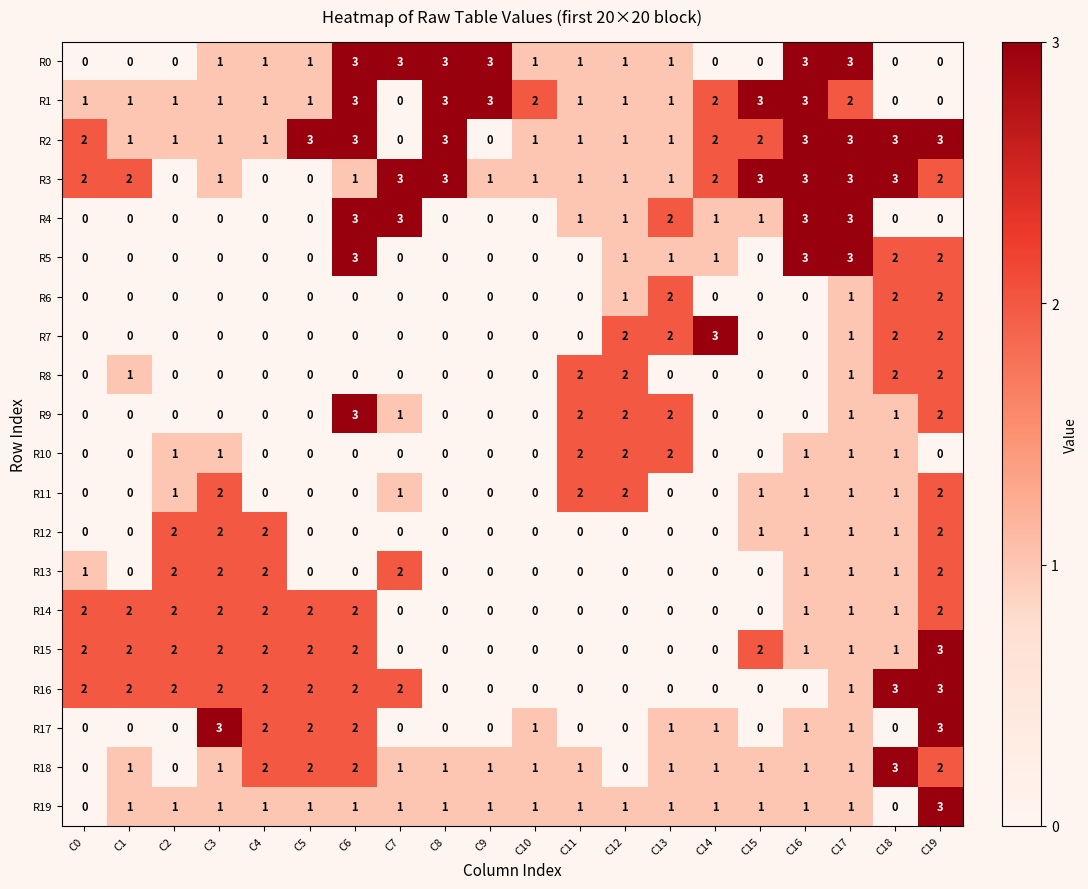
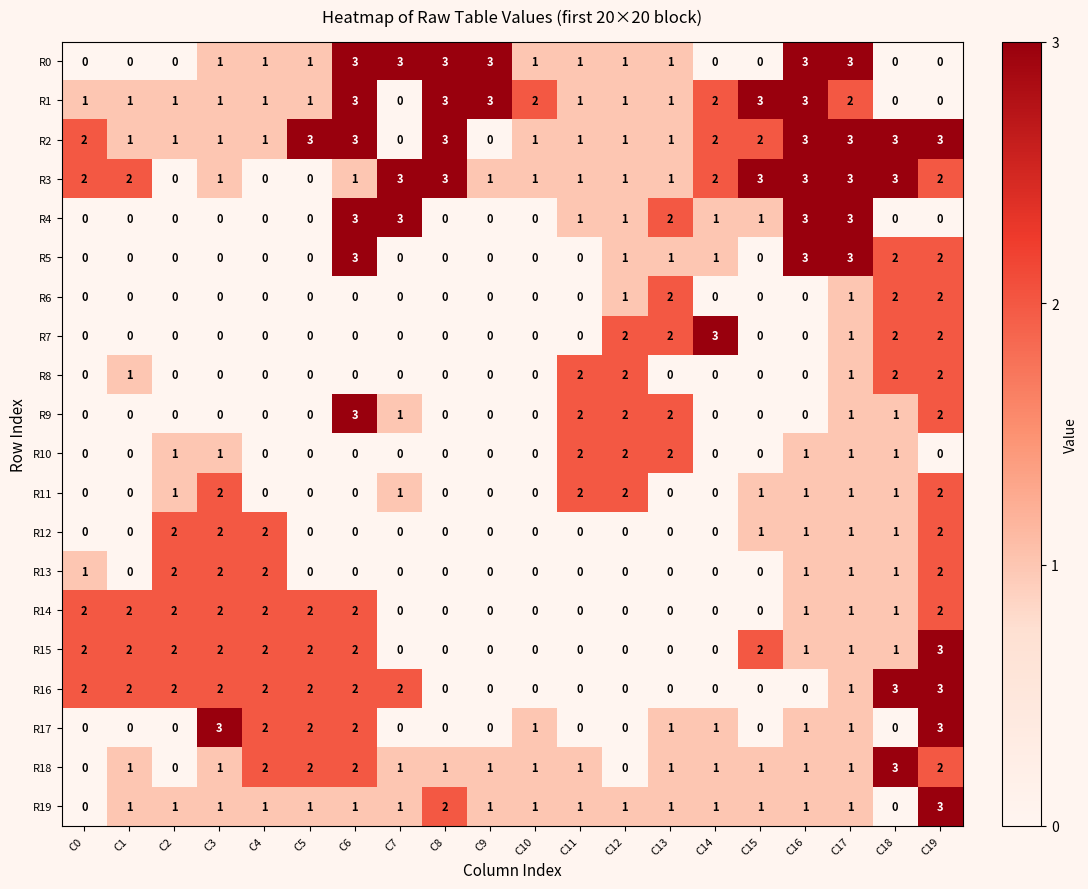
R13, C7: 2 -> 0
R19, C8: 1 -> 2
